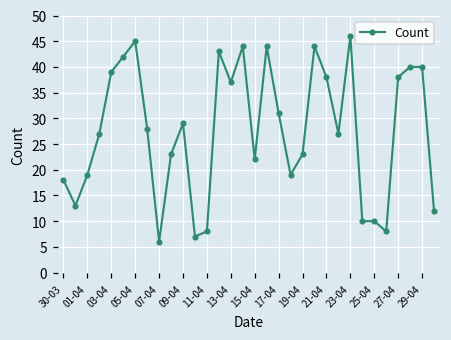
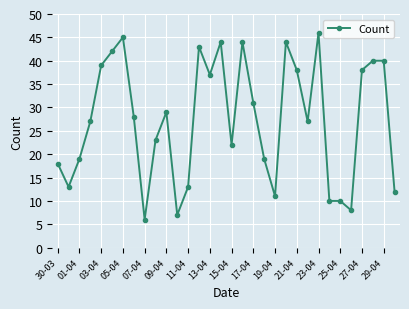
11-04: 8 -> 13
19-04: 23 -> 11
